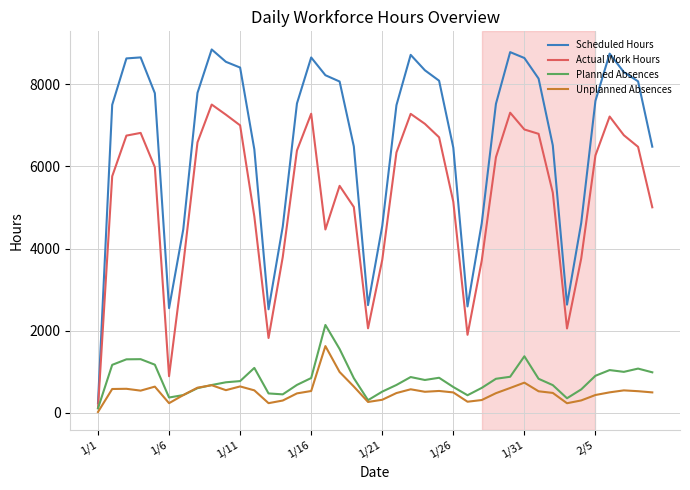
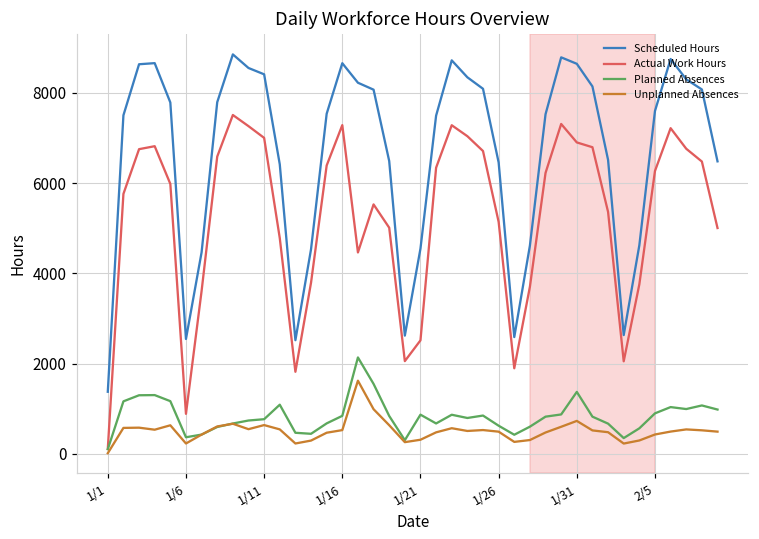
Scheduled Hours, 1/1: 200 -> 1400
Actual Work Hours, 1/21: 3700 -> 2500
Planned Absences, 1/21: 500 -> 900
